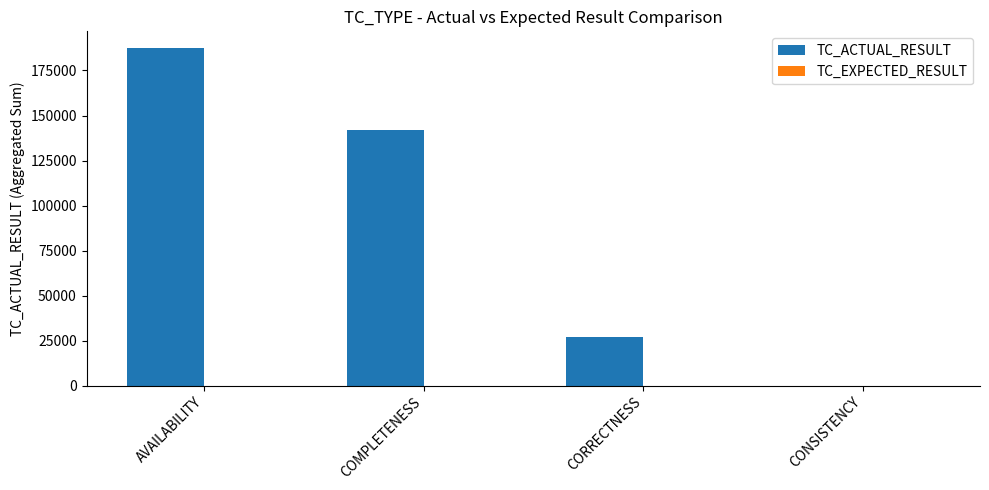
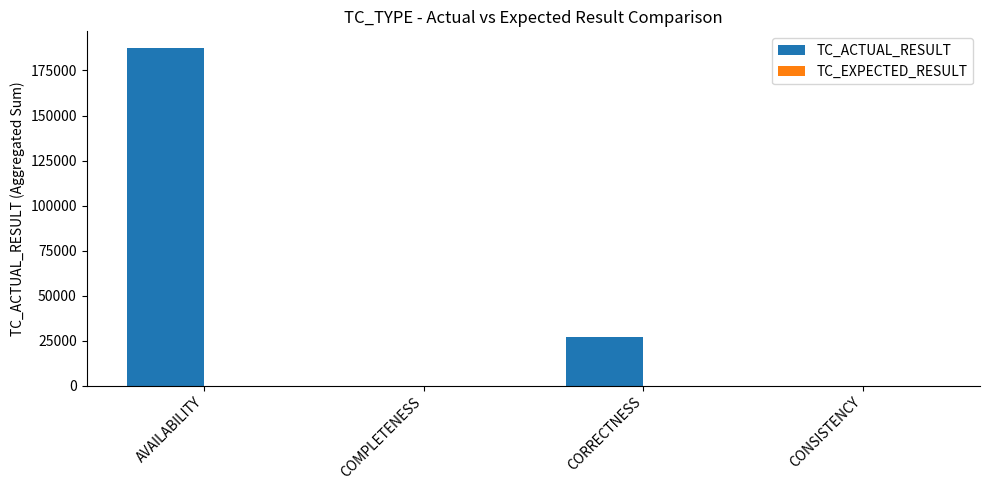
TC_ACTUAL_RESULT, COMPLETENESS: 142000 -> 0
